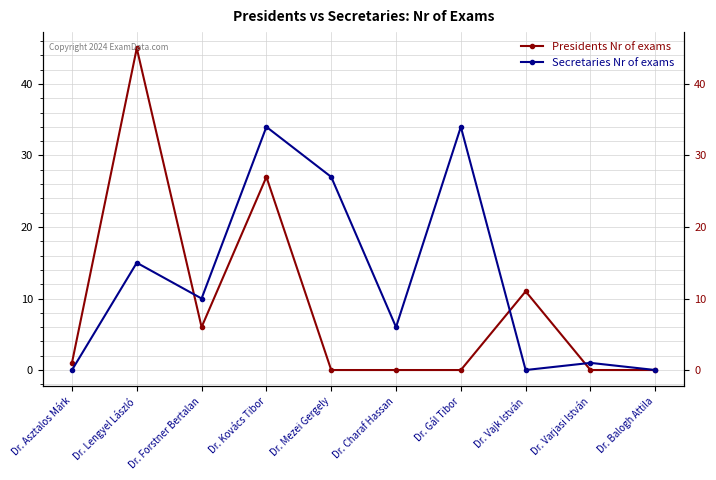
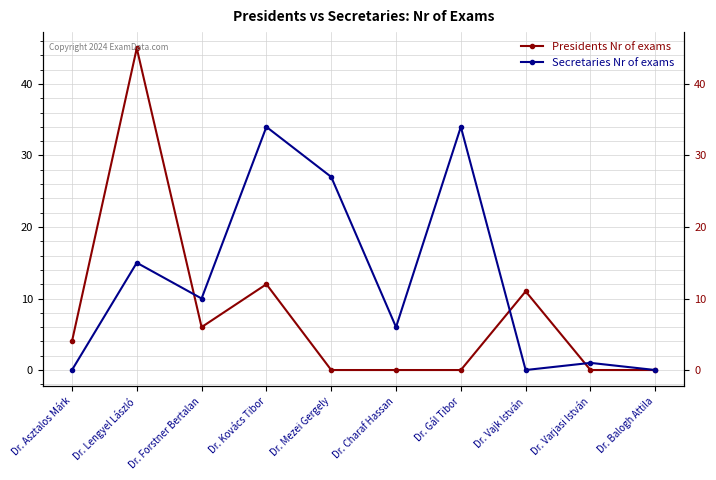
Presidents Nr of exams, Dr. Asztalos Márk: 1 -> 4
Presidents Nr of exams, Dr. Kovács Tibor: 27 -> 12
